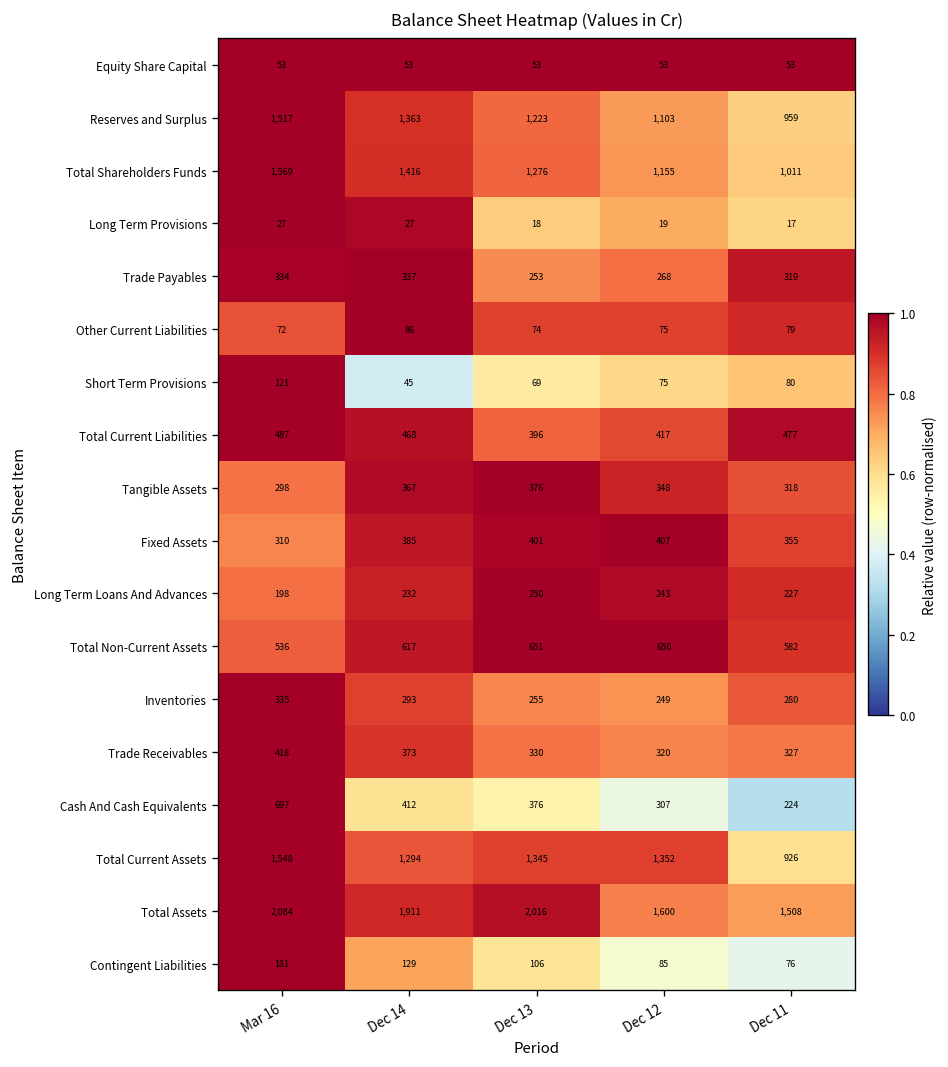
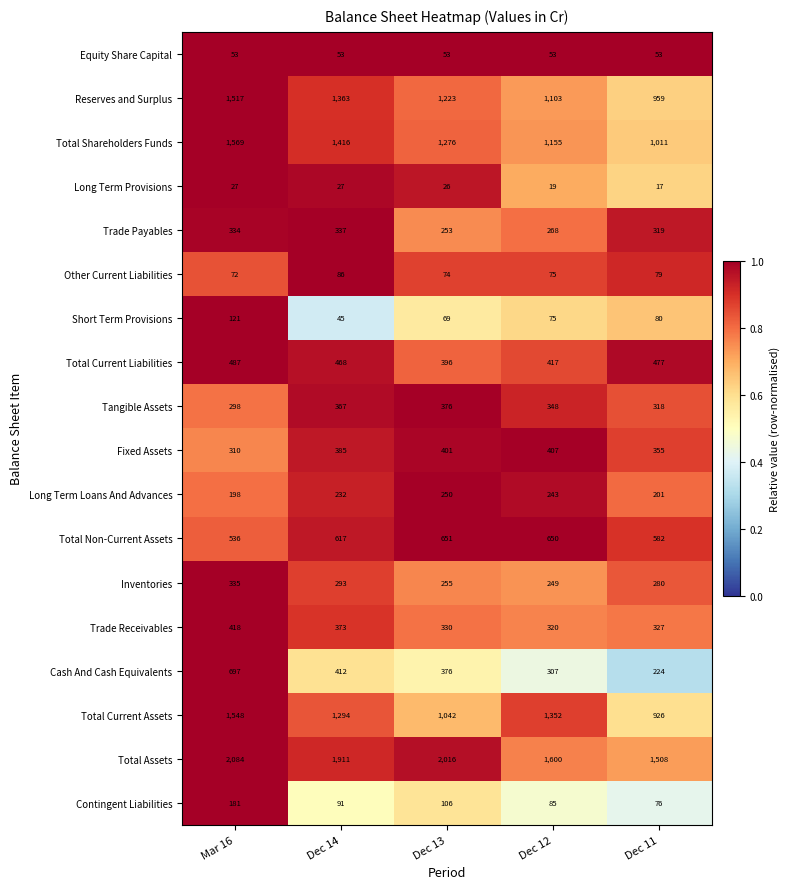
Long Term Provisions, Dec 13: 18 -> 26
Long Term Loans And Advances, Dec 11: 227 -> 201
Total Current Assets, Dec 13: 1,345 -> 1,042
Contingent Liabilities, Dec 14: 129 -> 91
